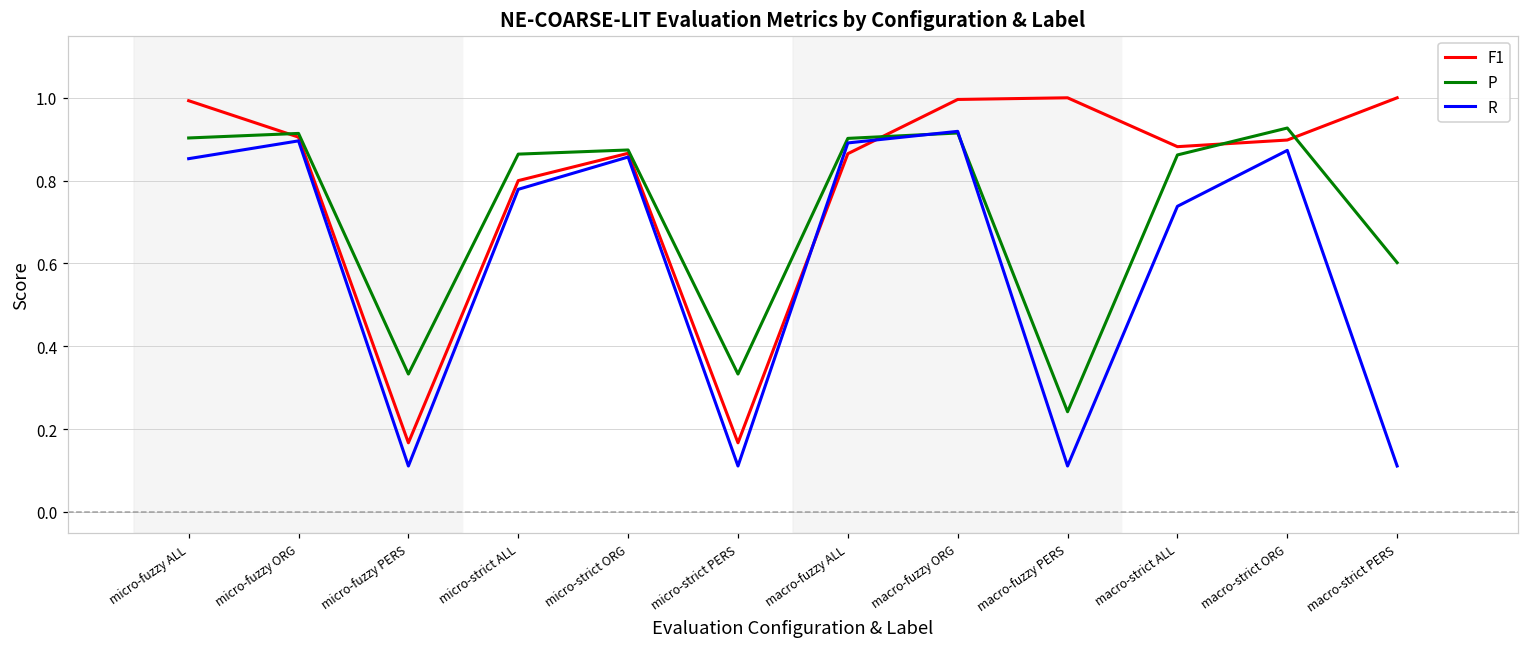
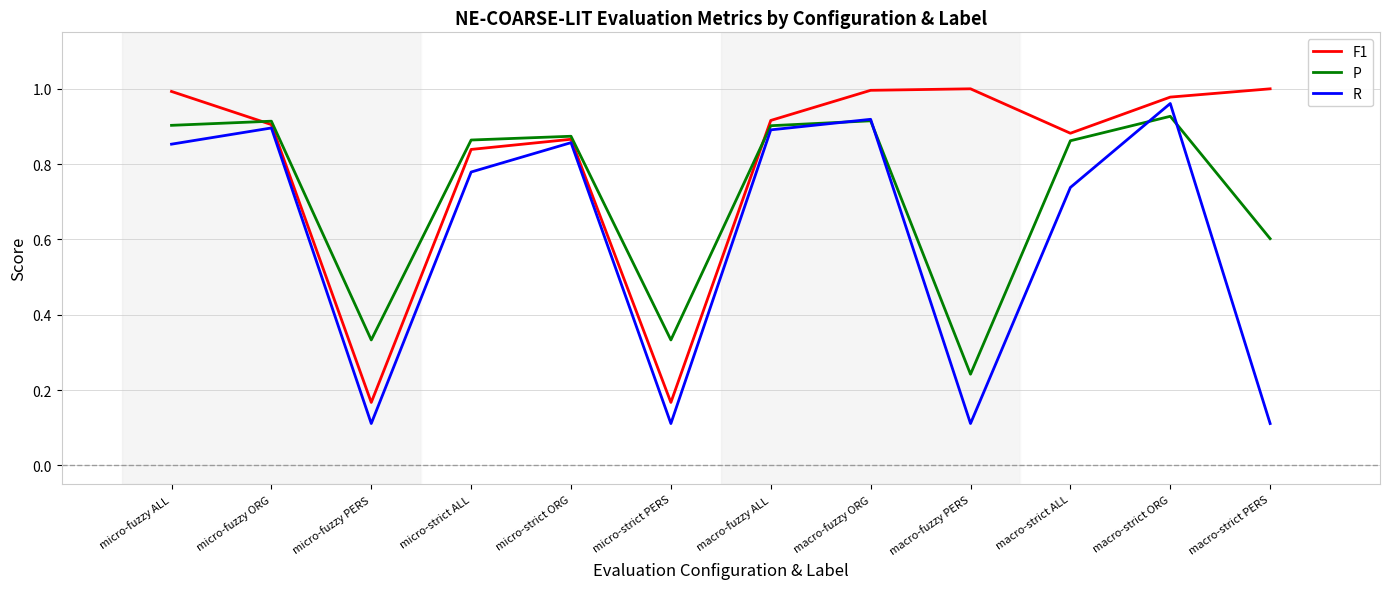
F1, micro-strict ALL: 0.80 -> 0.84
F1, macro-fuzzy ALL: 0.87 -> 0.92
F1, macro-strict ORG: 0.90 -> 0.98
R, macro-strict ORG: 0.87 -> 0.96
